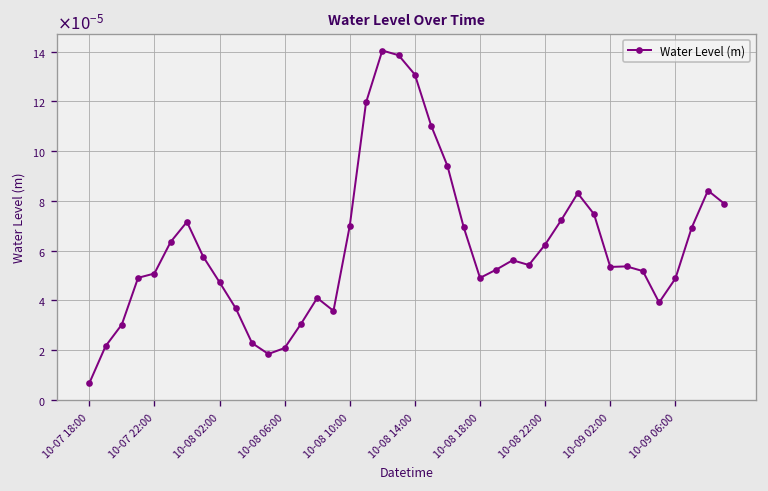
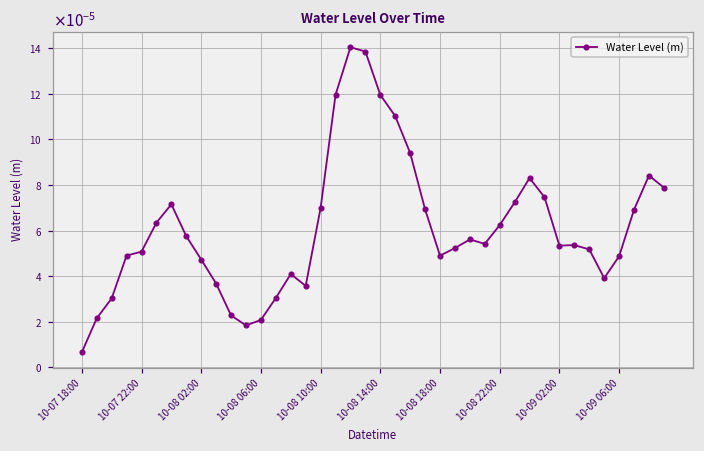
10-08 14:00: 0.000131 -> 0.000120
